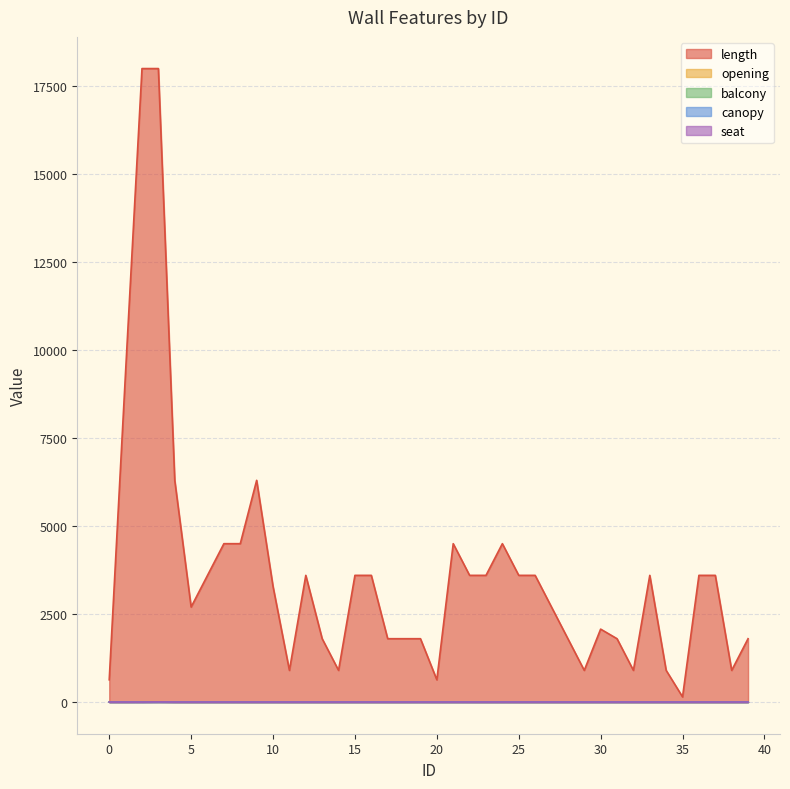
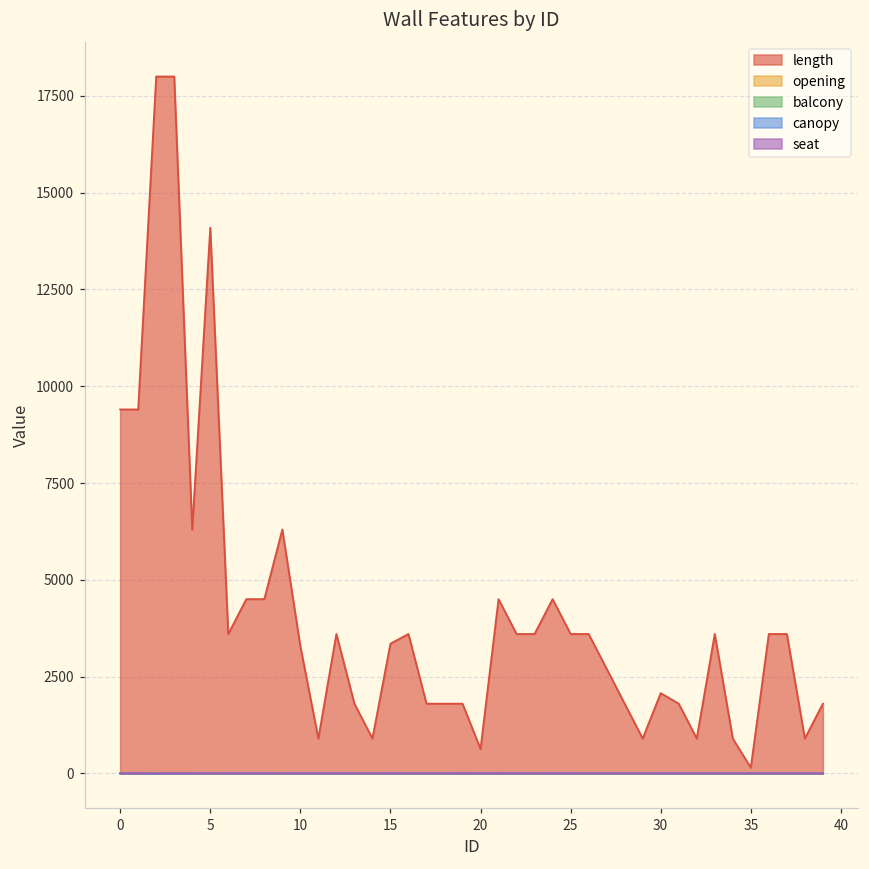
length, 0: 600 -> 9400
length, 5: 2700 -> 14100
length, 15: 3600 -> 3300
